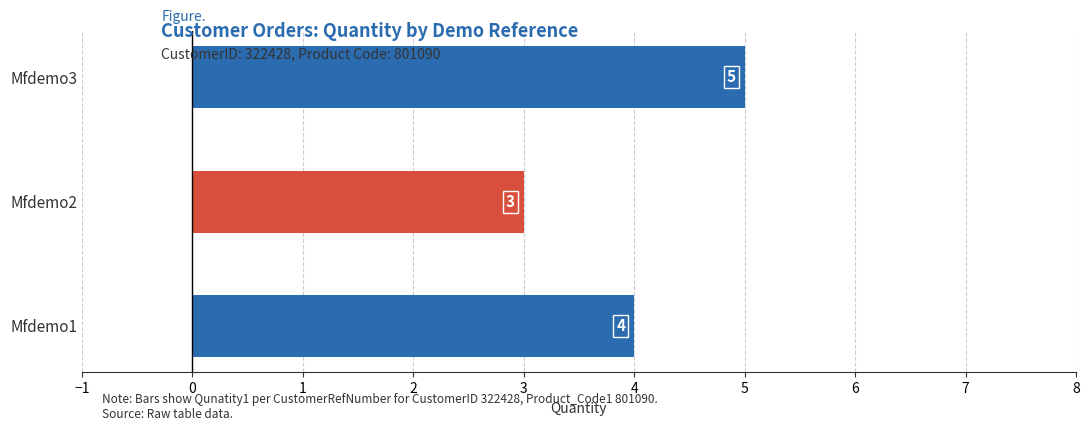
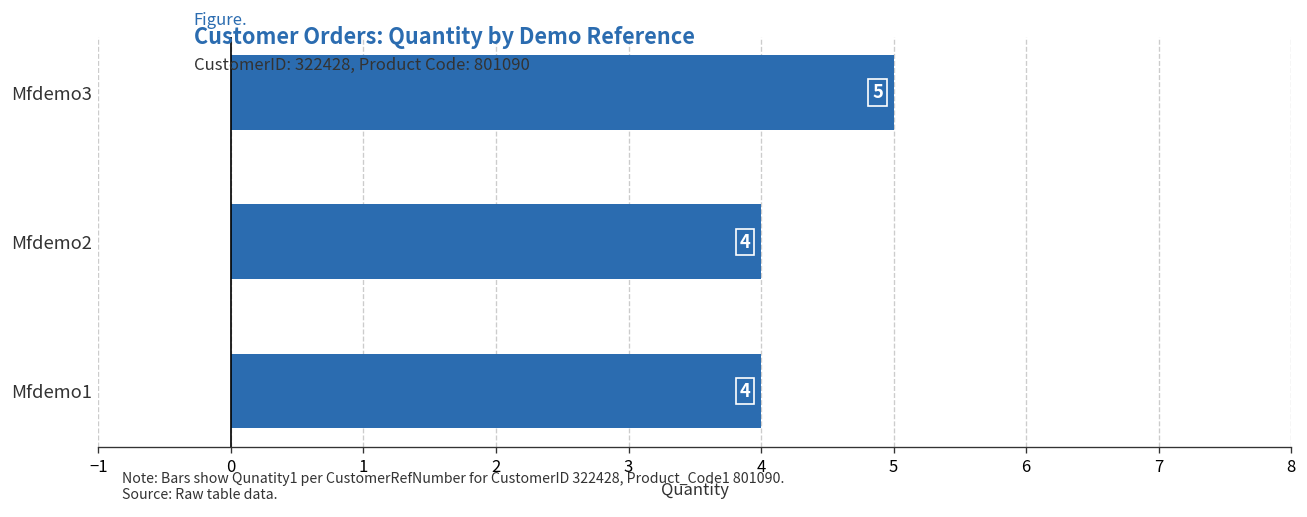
Mfdemo2: 3 -> 4
